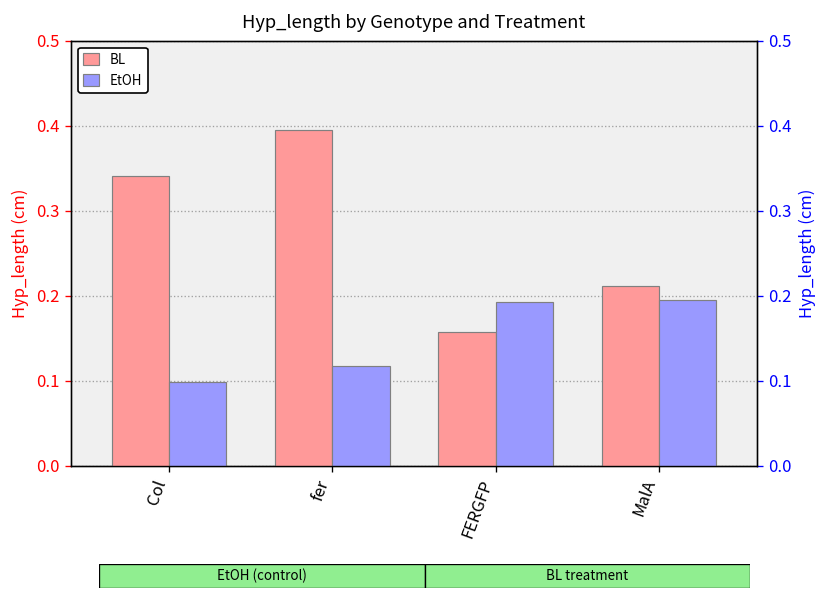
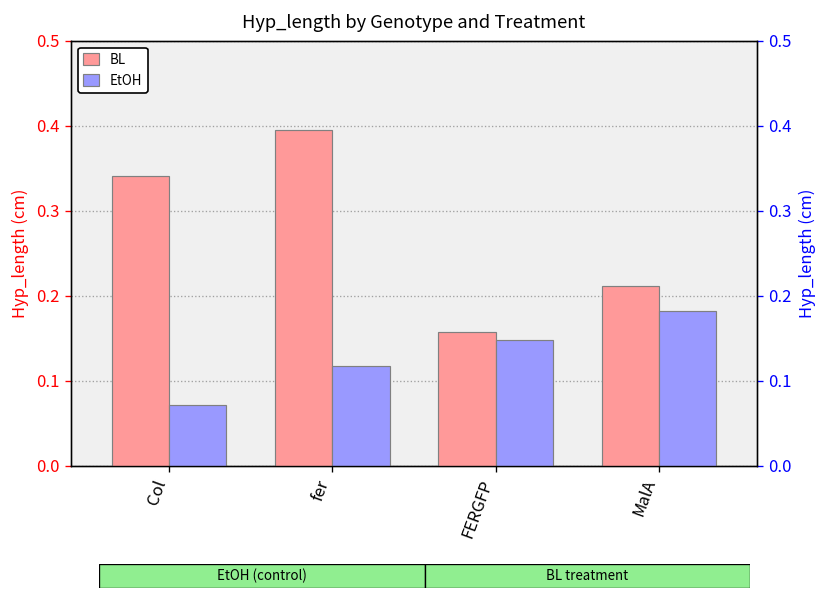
EtOH, Col: 0.10 -> 0.07
EtOH, FERGFP: 0.19 -> 0.15
EtOH, MalA: 0.20 -> 0.18
